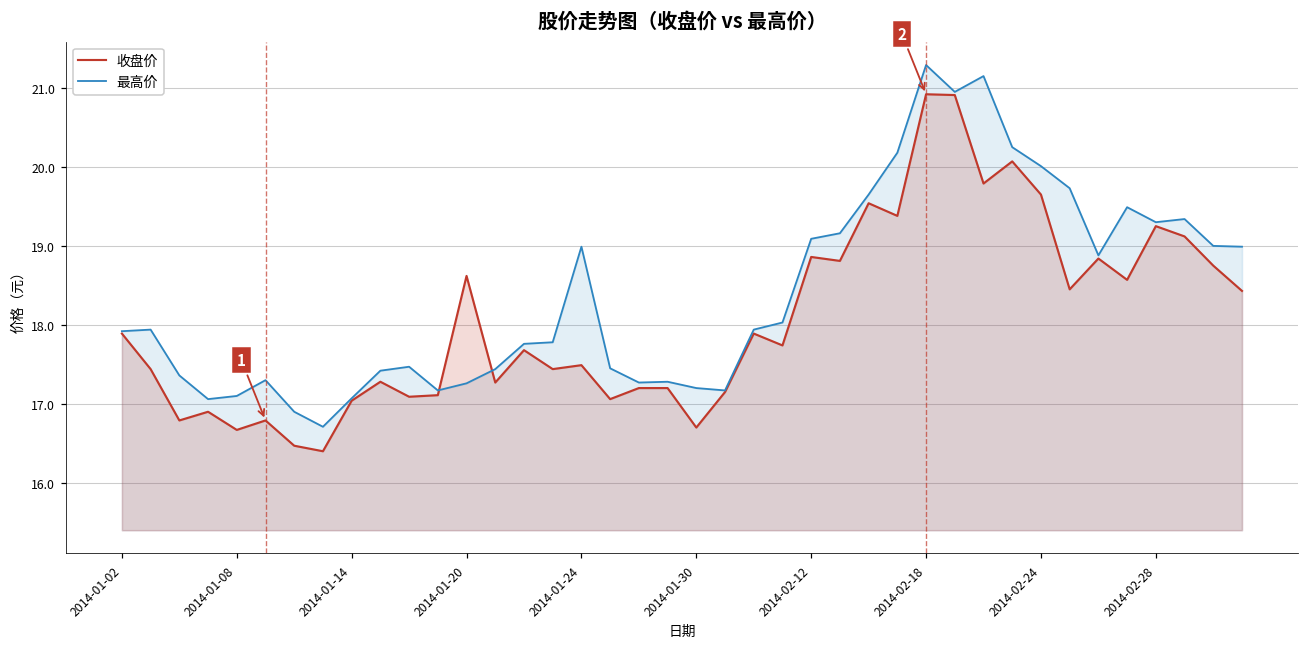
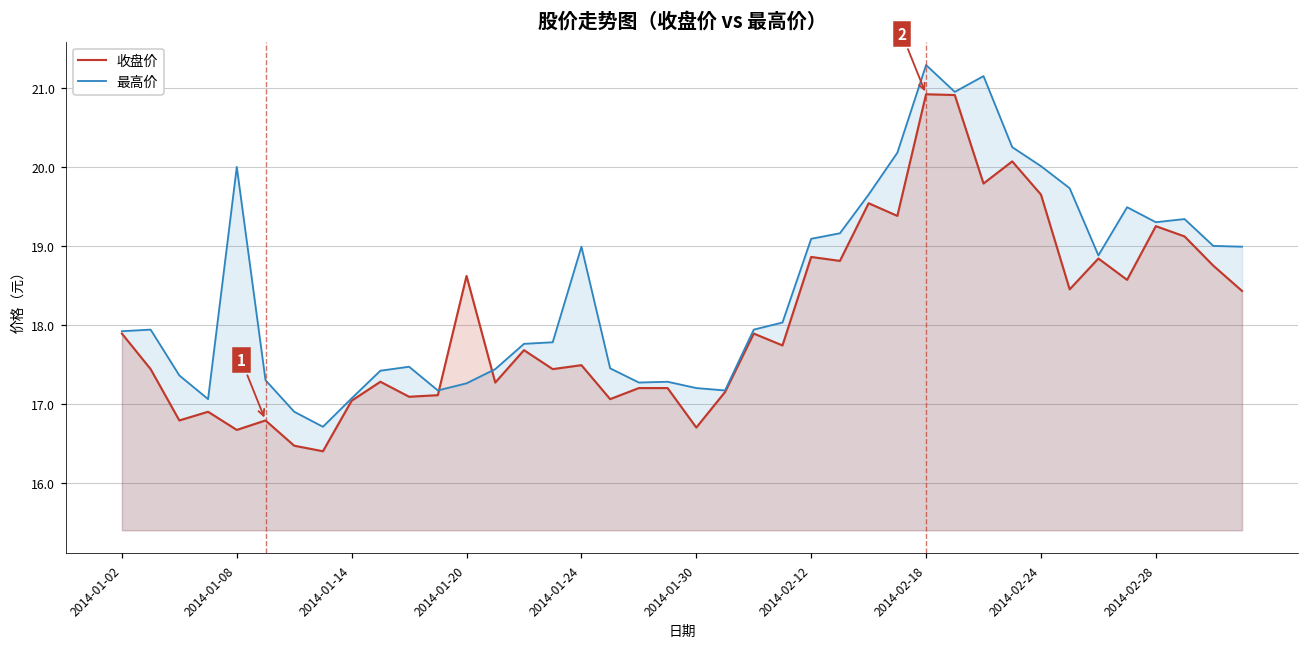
最高价, 2014-01-08: 17.1 -> 20.0
